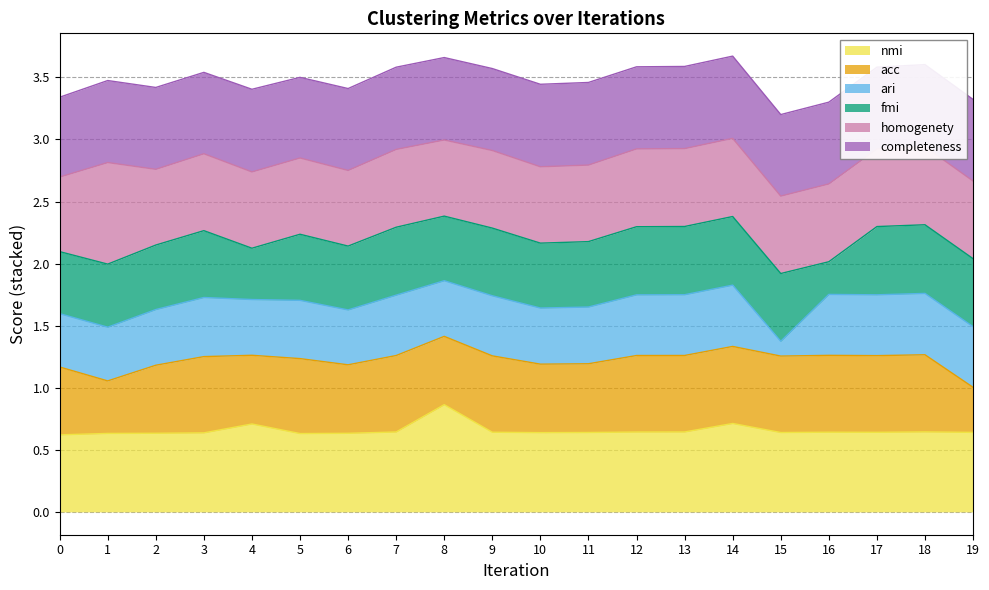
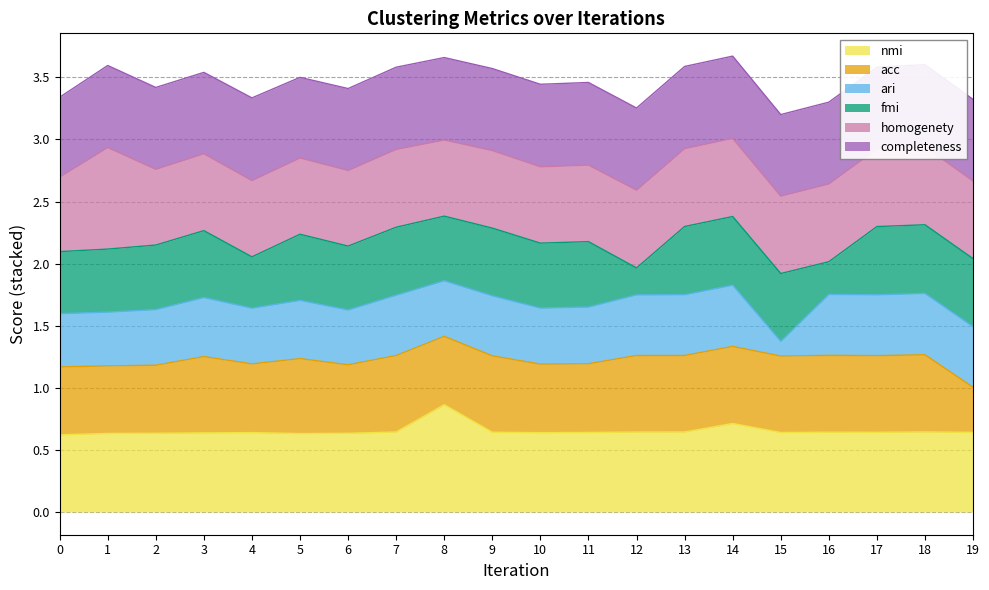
acc, 1: 0.42 -> 0.54
nmi, 4: 0.71 -> 0.64
fmi, 12: 0.55 -> 0.22
